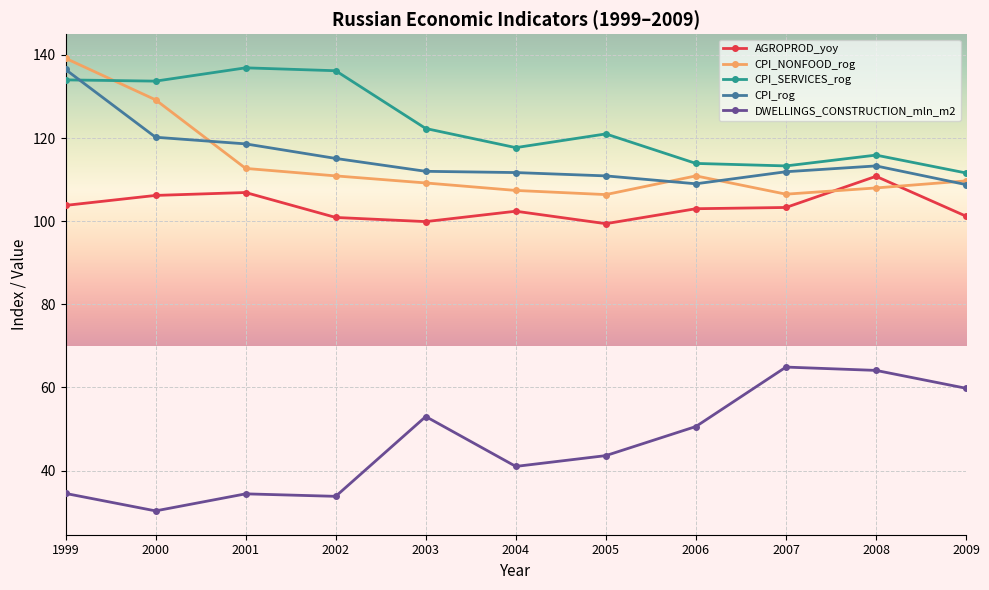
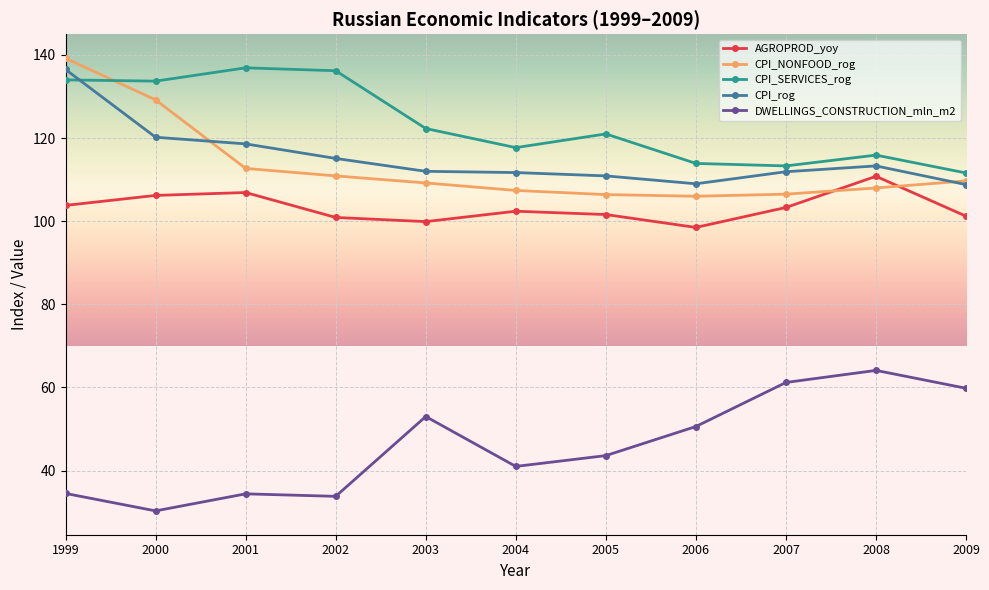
AGROPROD_yoy, 2005: 99 -> 102
AGROPROD_yoy, 2006: 103 -> 99
CPI_NONFOOD_rog, 2006: 111 -> 106
DWELLINGS_CONSTRUCTION_mln_m2, 2007: 65 -> 61
